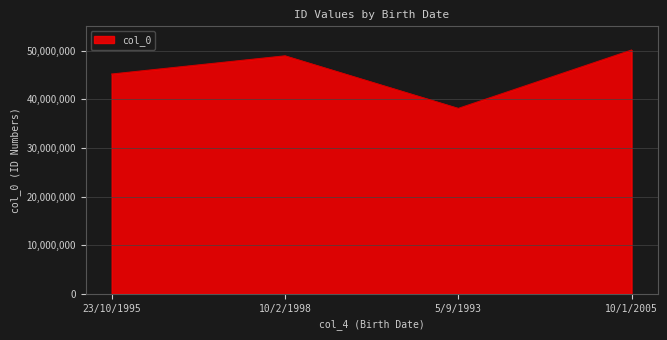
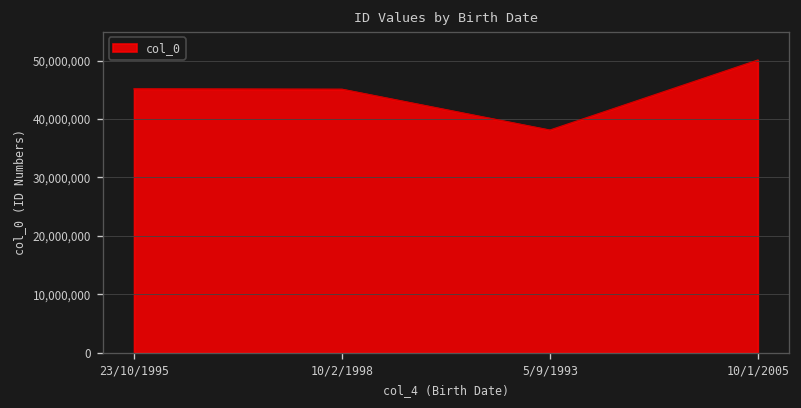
10/2/1998: 49,000,000 -> 45,000,000
